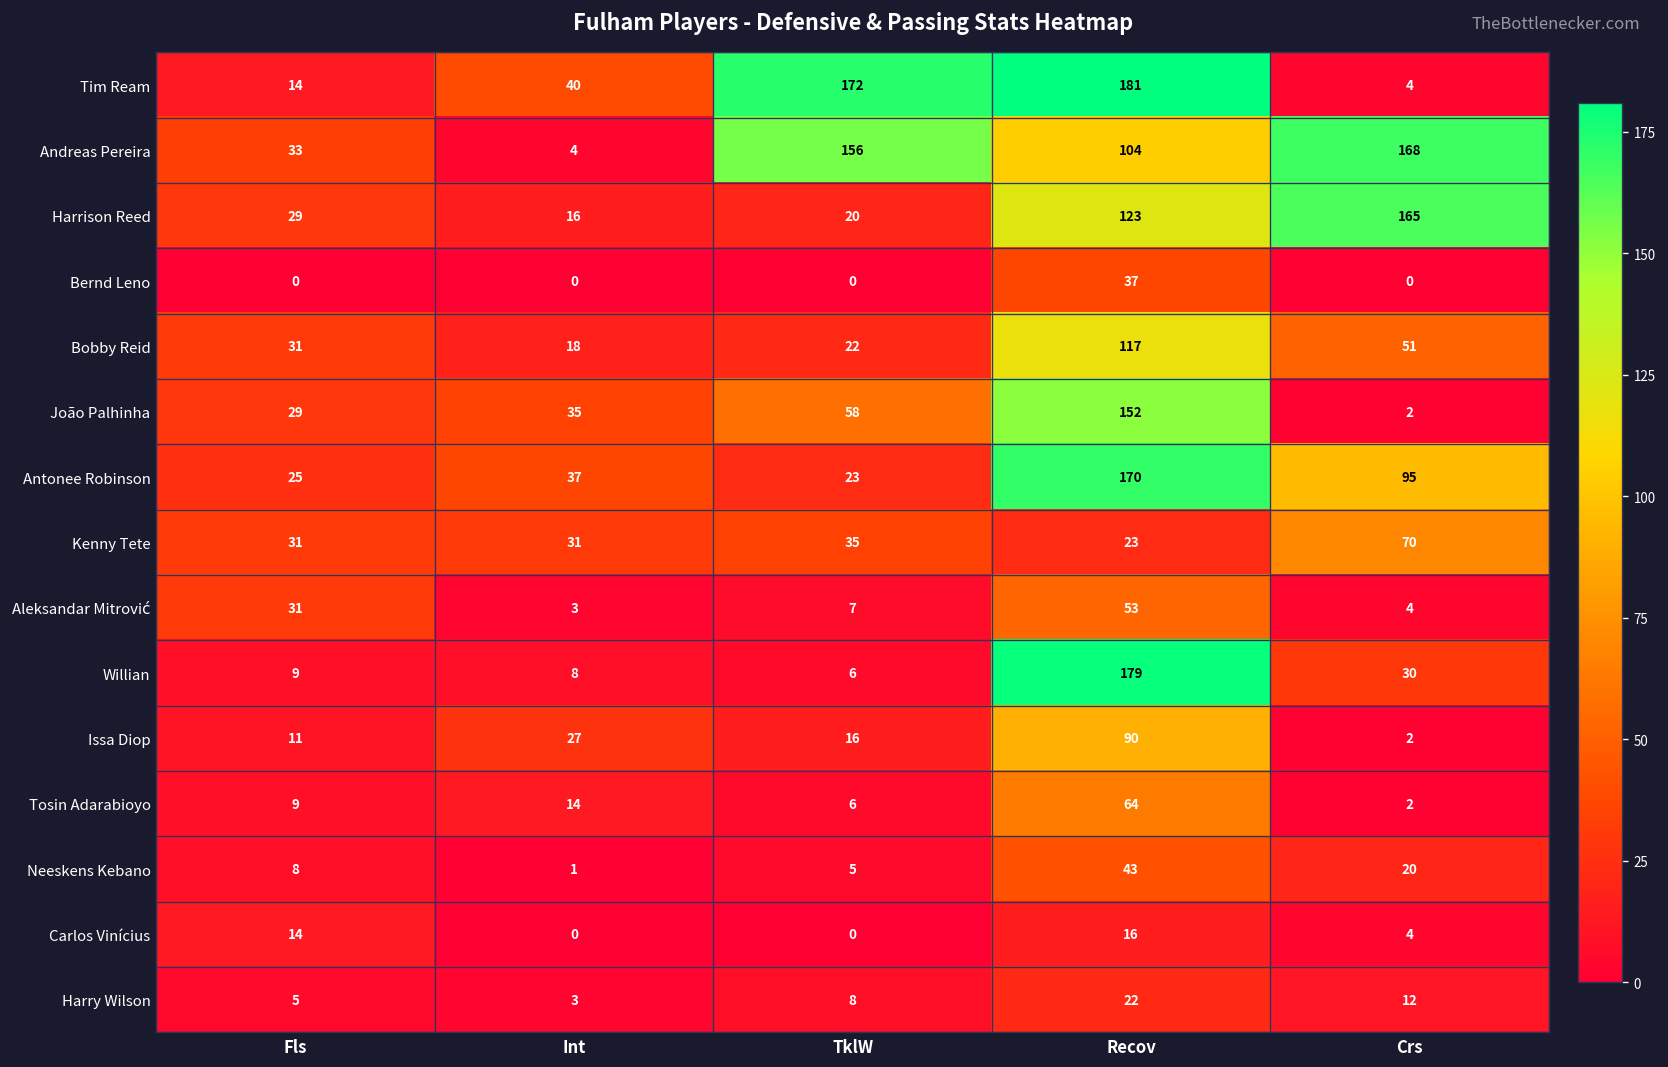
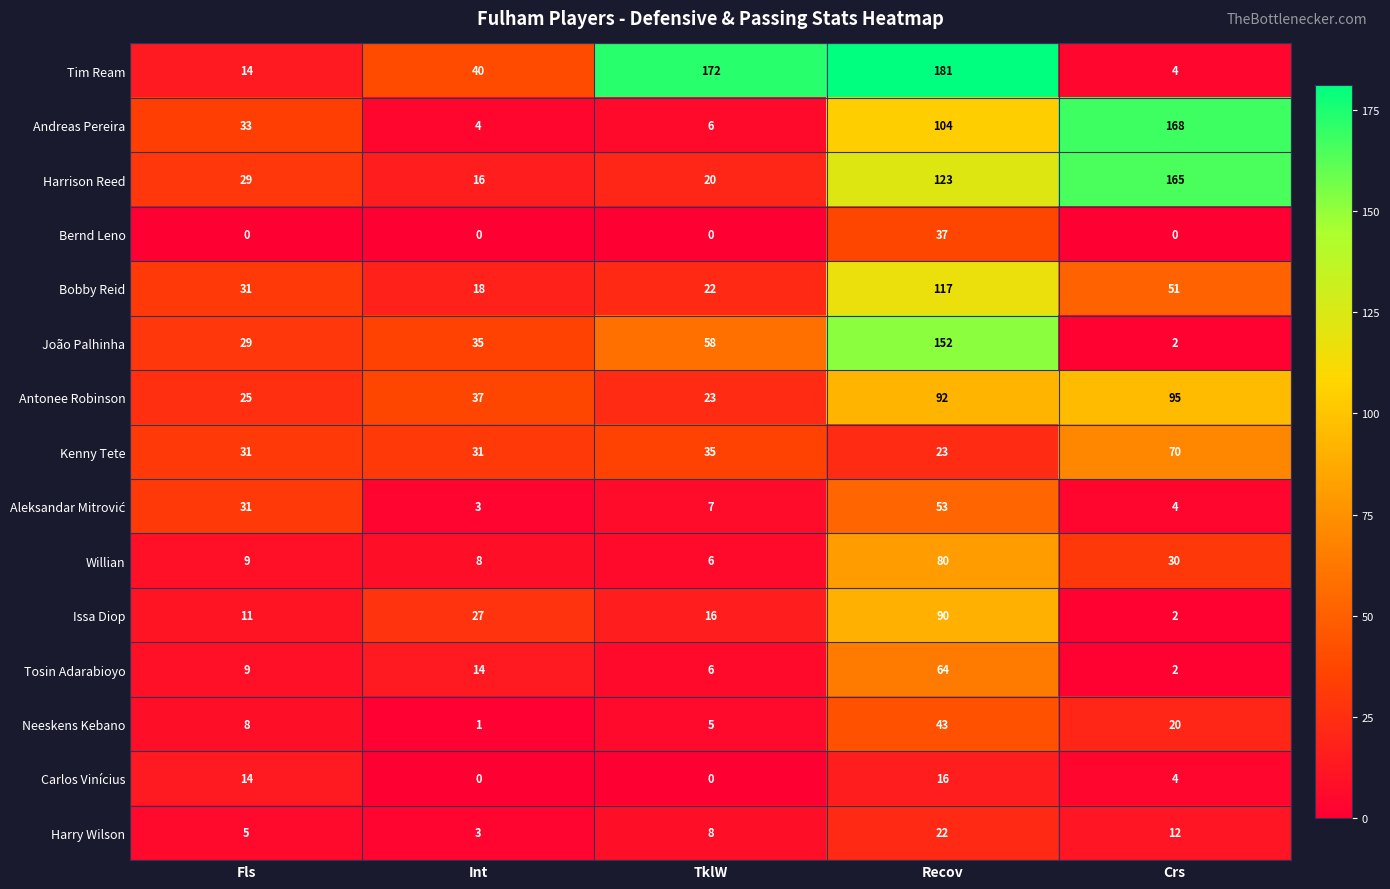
Andreas Pereira, TklW: 156 -> 6
Antonee Robinson, Recov: 170 -> 92
Willian, Recov: 179 -> 80
